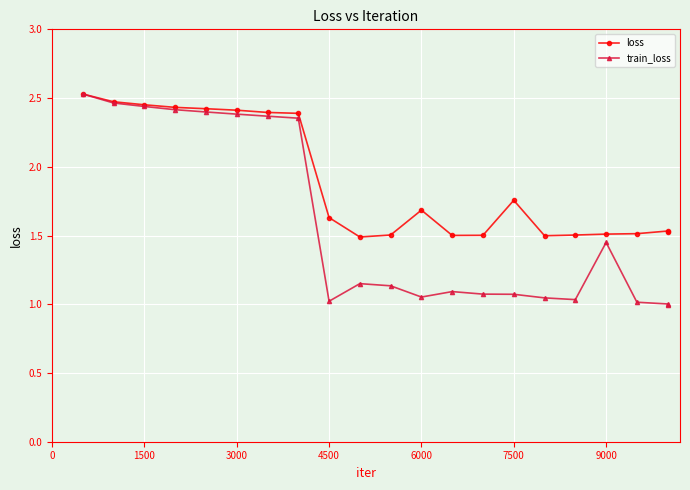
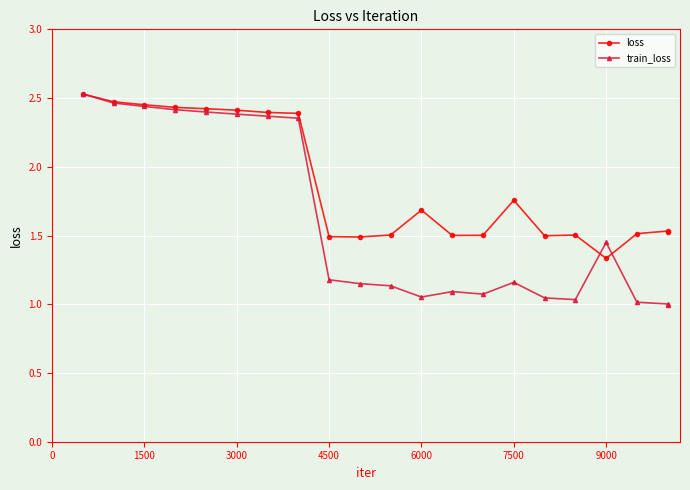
loss, 4500: 1.63 -> 1.49
train_loss, 4500: 1.02 -> 1.18
train_loss, 7500: 1.07 -> 1.16
loss, 9000: 1.51 -> 1.33
